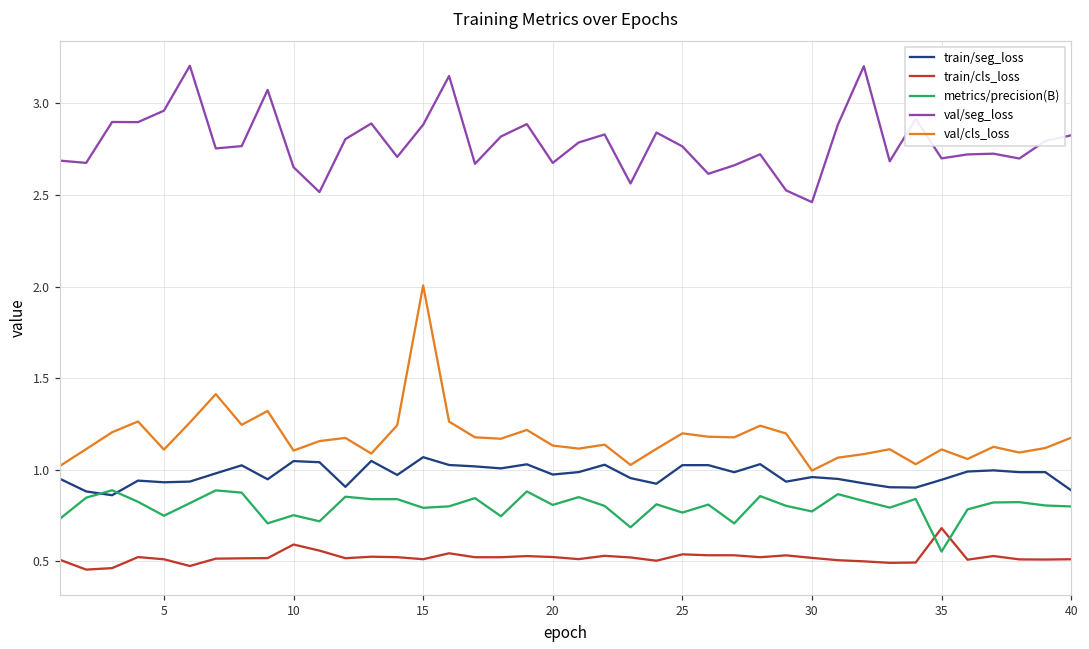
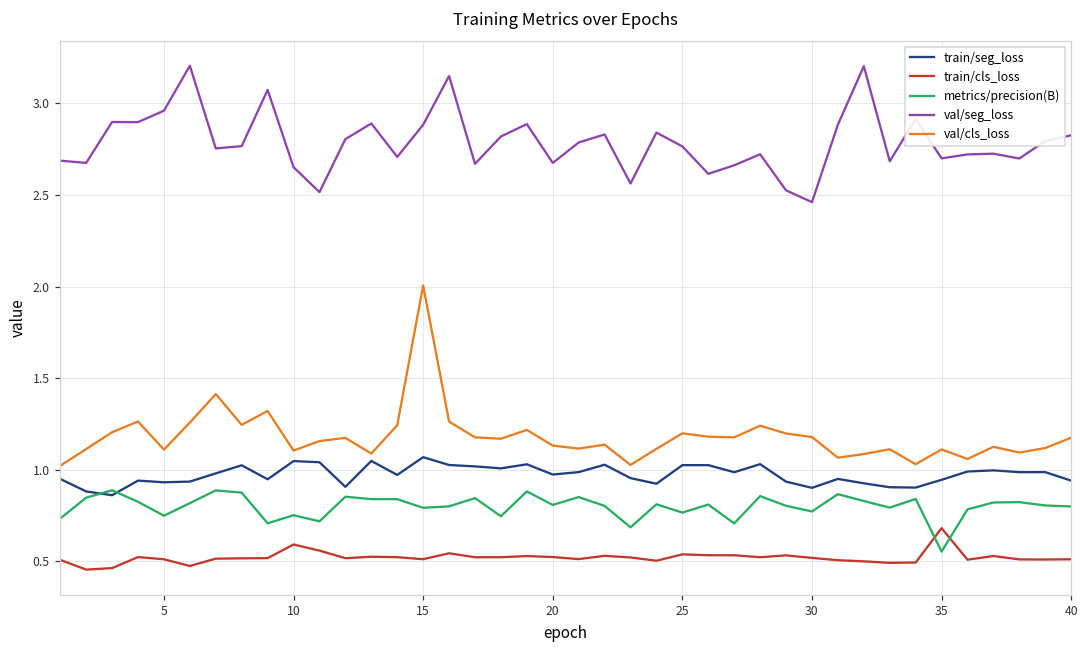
train/seg_loss, 30: 0.96 -> 0.90
val/cls_loss, 30: 1.00 -> 1.18
train/seg_loss, 40: 0.89 -> 0.94
